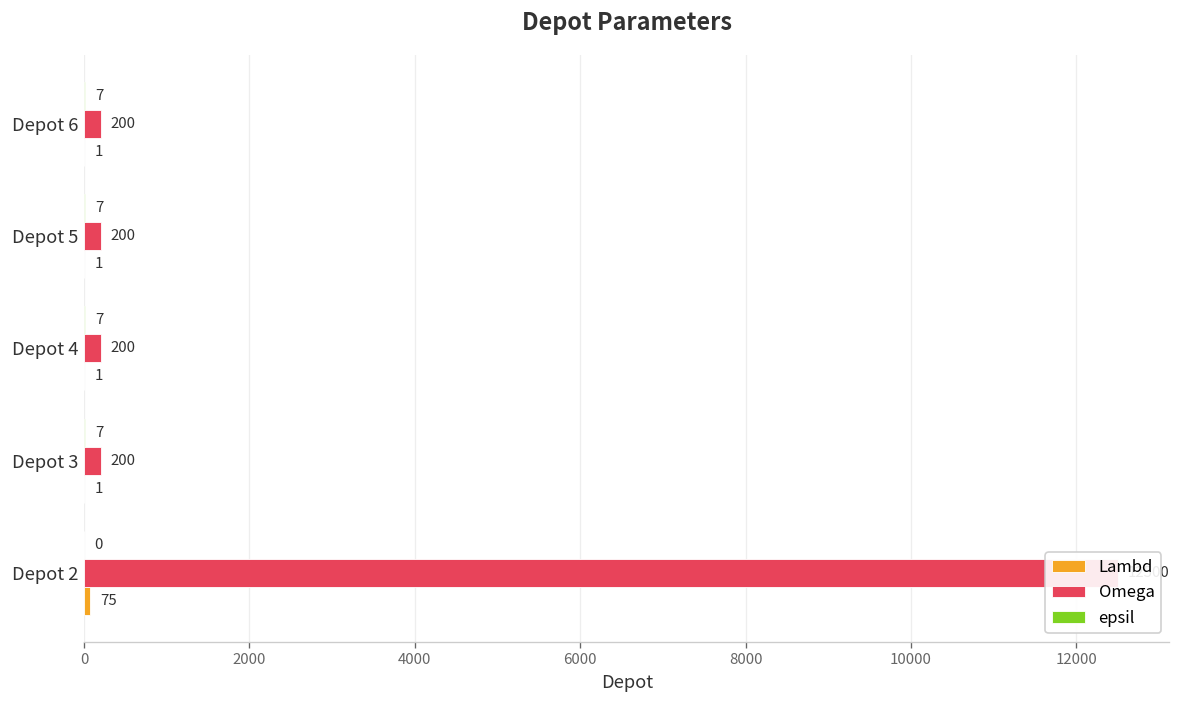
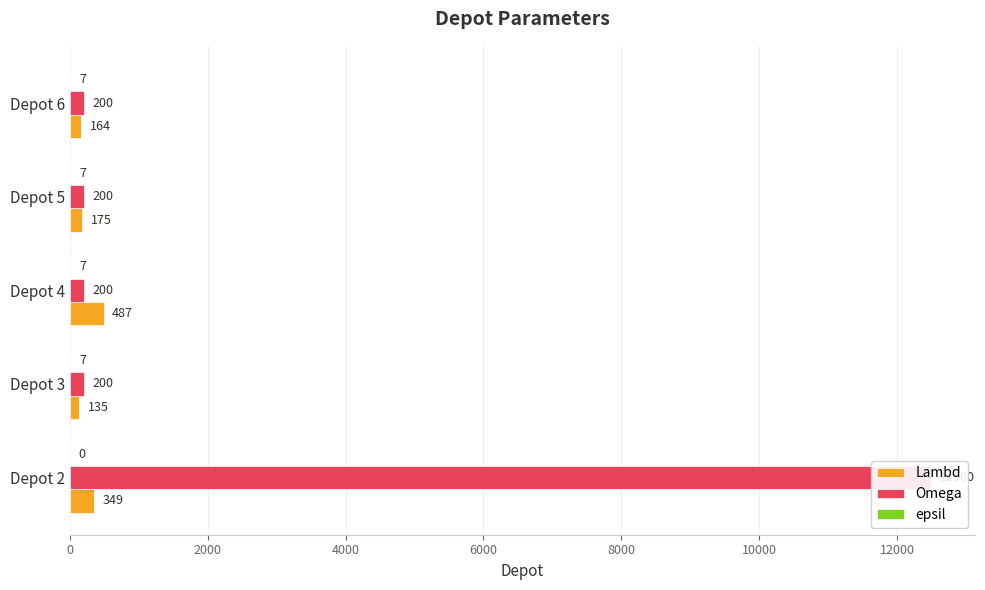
Lambd, Depot 6: 1 -> 164
Lambd, Depot 5: 1 -> 175
Lambd, Depot 4: 1 -> 487
Lambd, Depot 3: 1 -> 135
Lambd, Depot 2: 75 -> 349
